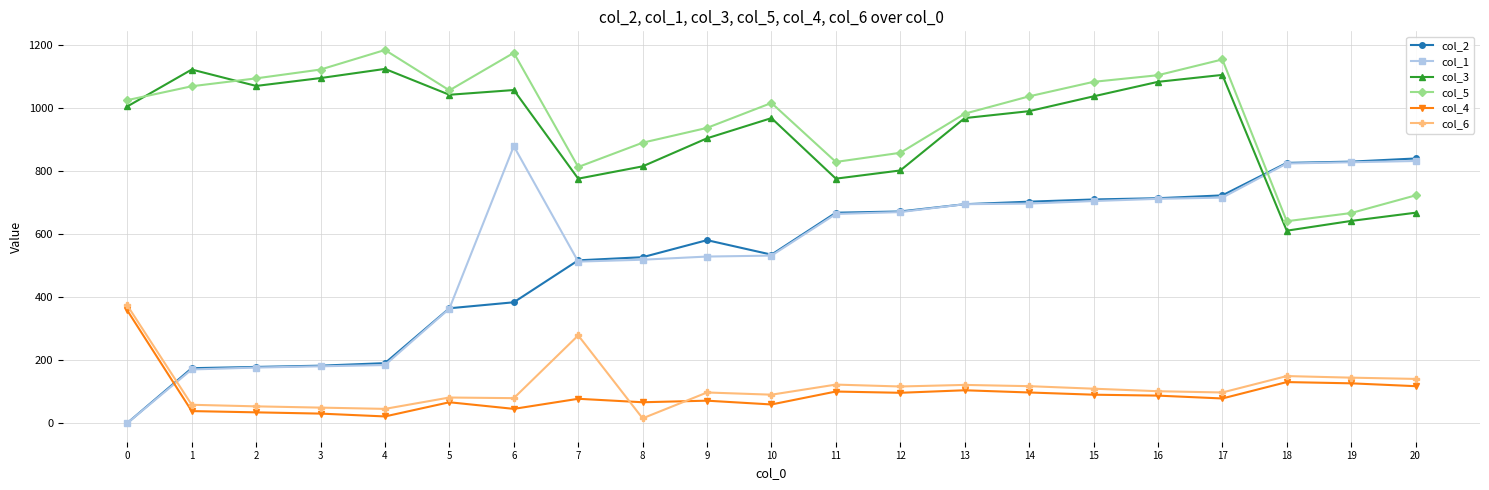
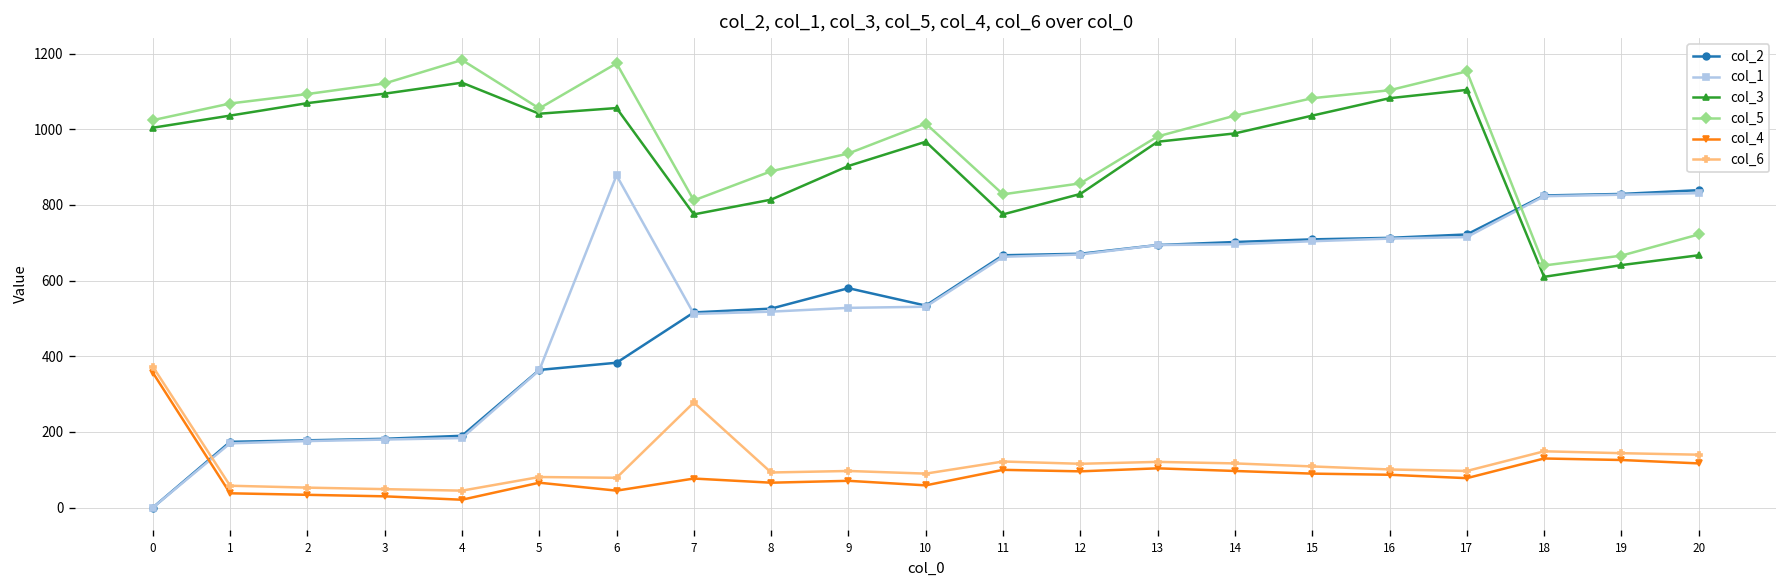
col_3, 1: 1120 -> 1040
col_6, 8: 20 -> 90
col_3, 12: 800 -> 830
